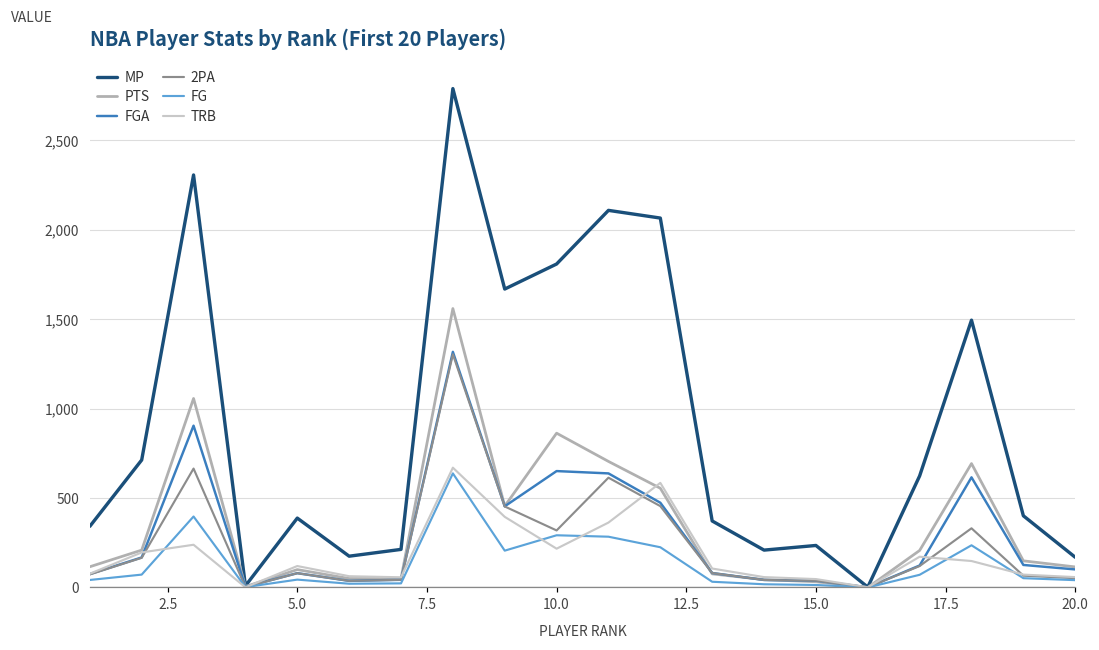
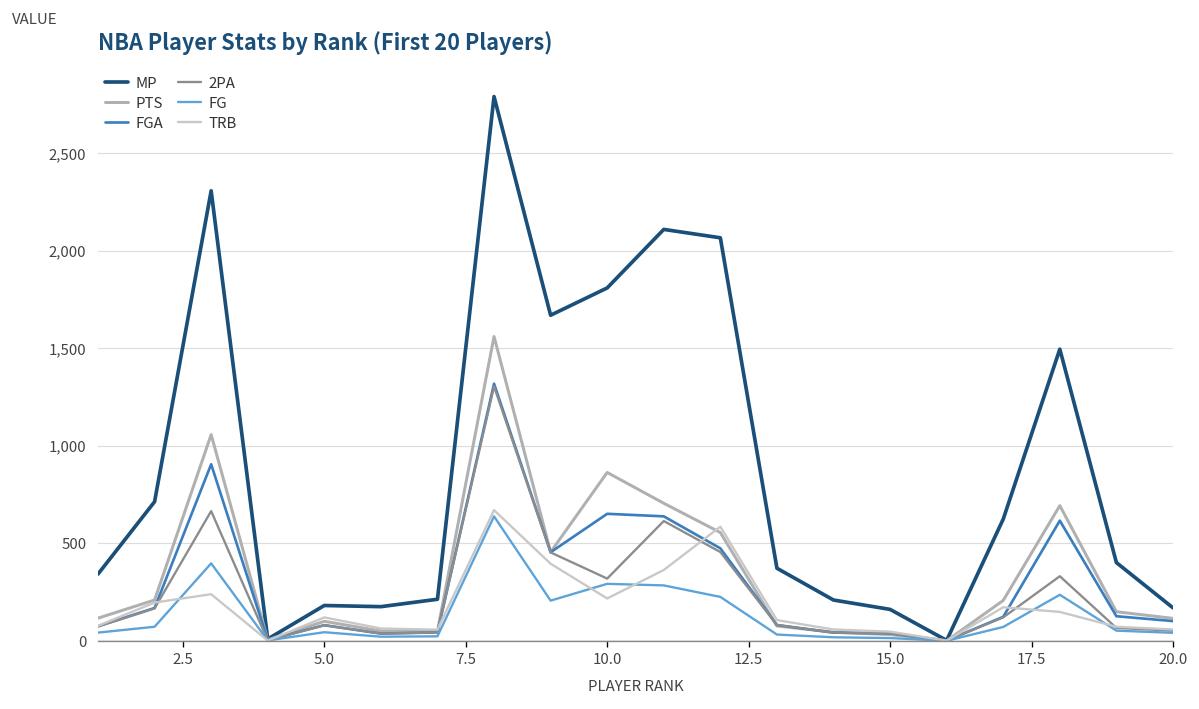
MP, 5.0: 390 -> 180
MP, 15.0: 240 -> 160
